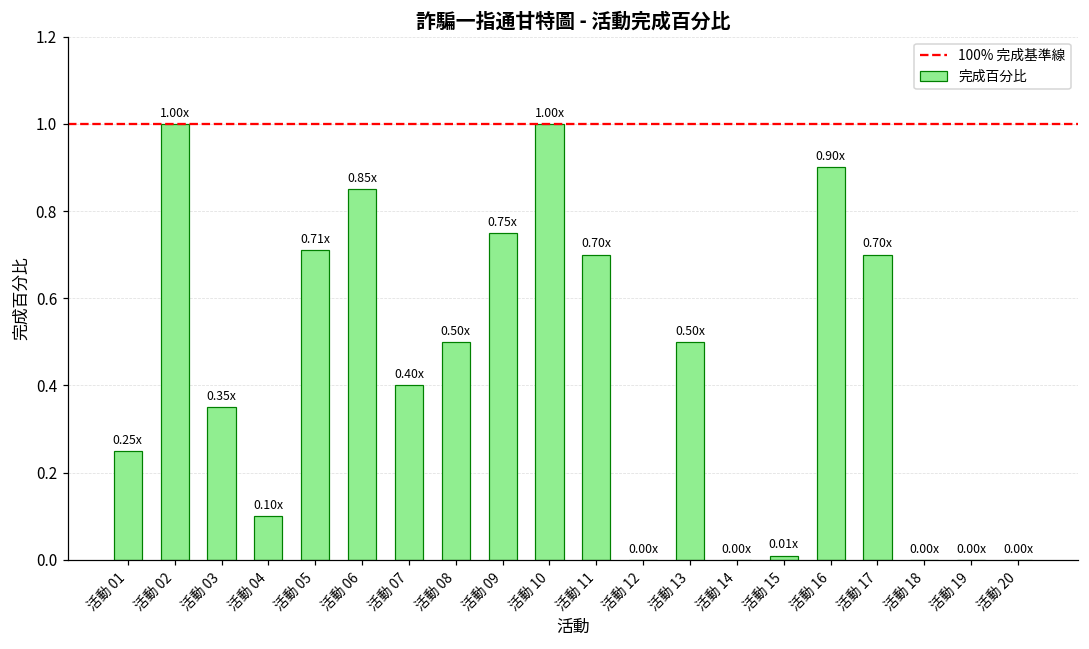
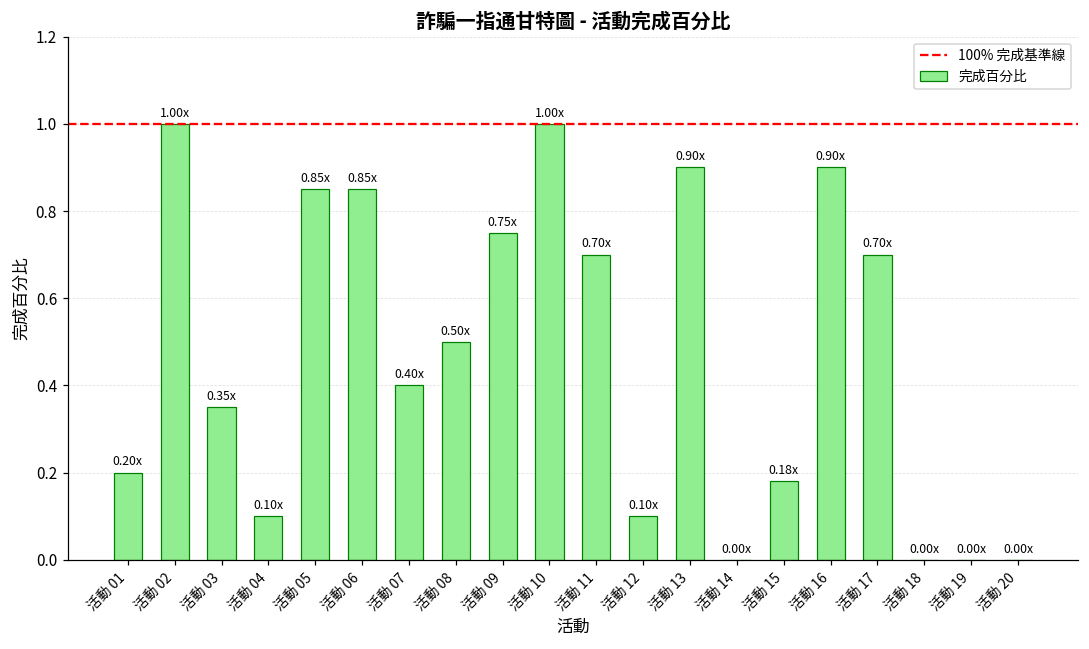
活動 01: 0.25x -> 0.20x
活動 05: 0.71x -> 0.85x
活動 12: 0.00x -> 0.10x
活動 13: 0.50x -> 0.90x
活動 15: 0.01x -> 0.18x
